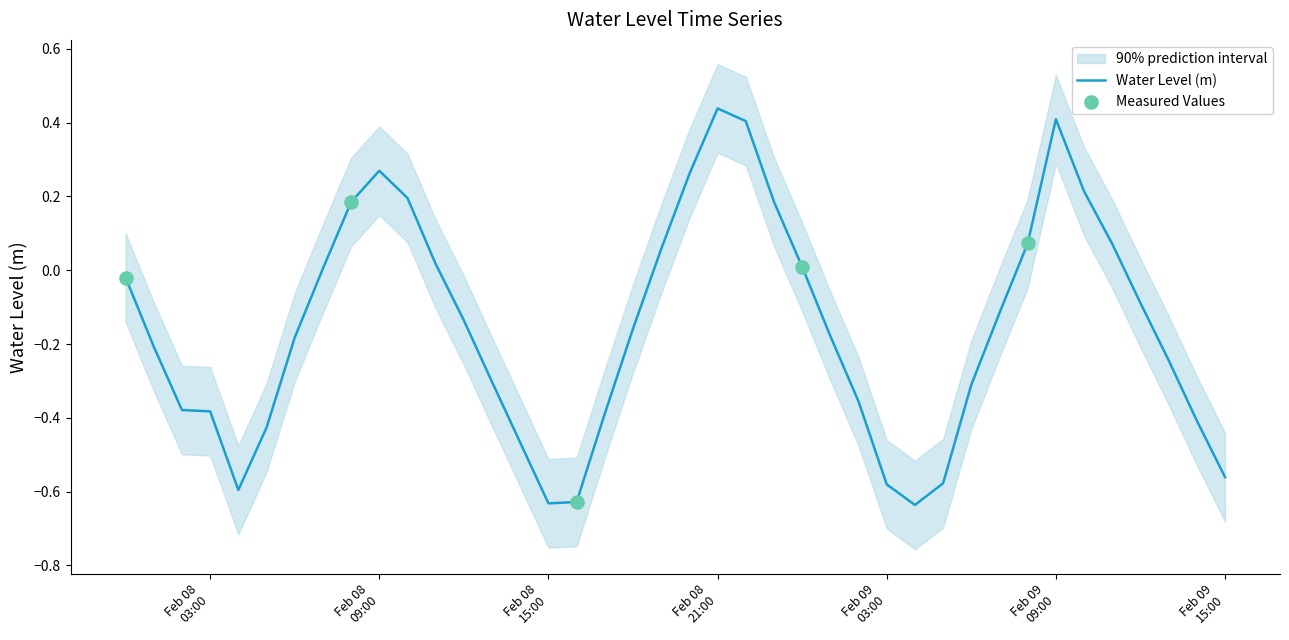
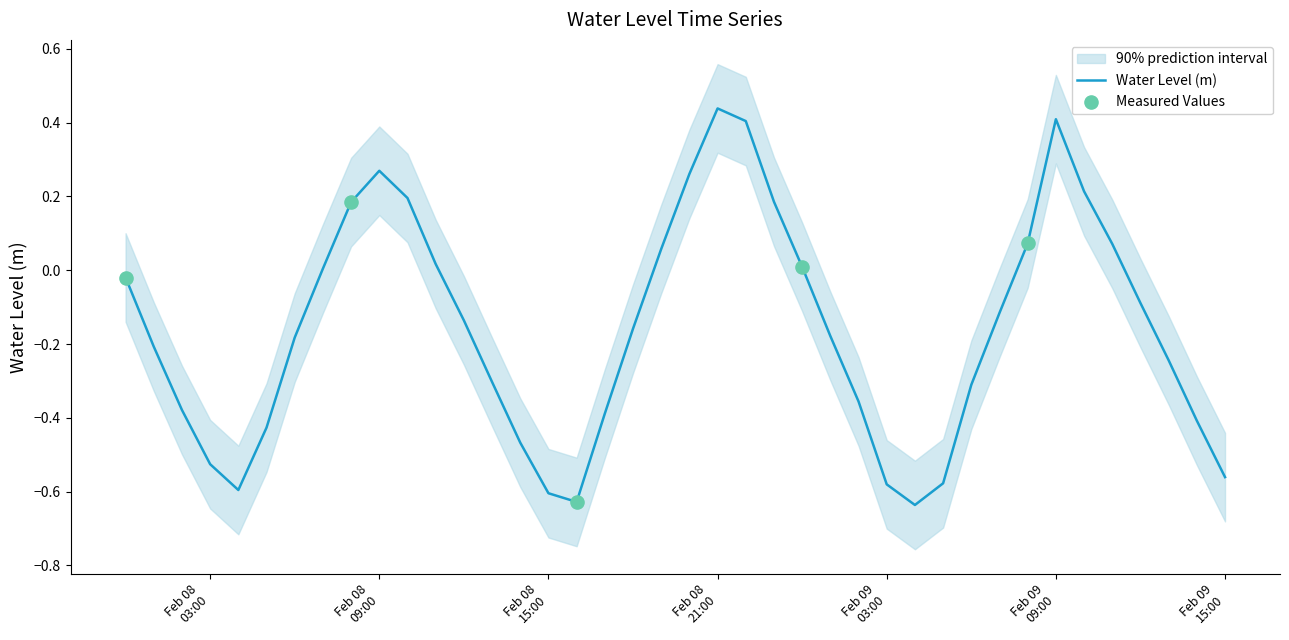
Water Level (m), Feb 08 03:00: -0.38 -> -0.53
Water Level (m), Feb 08 15:00: -0.63 -> -0.60
